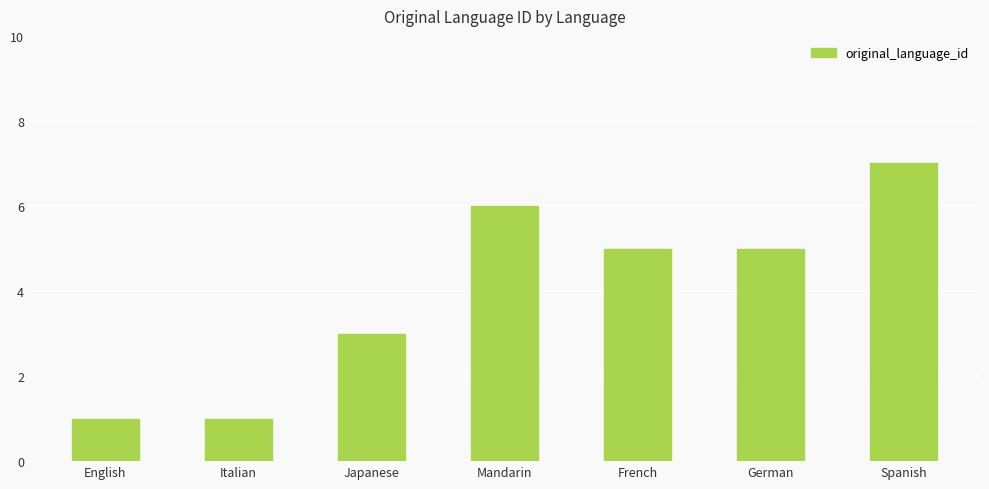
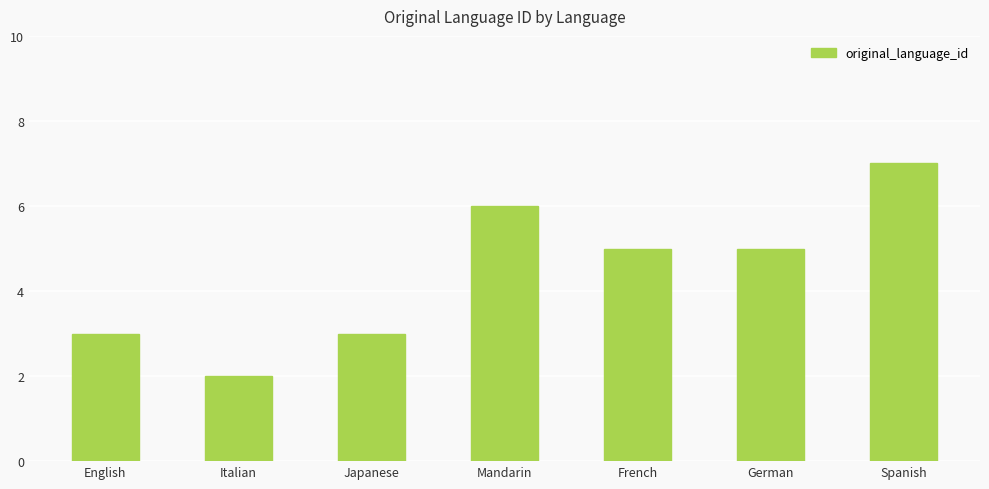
English: 1 -> 3
Italian: 1 -> 2
